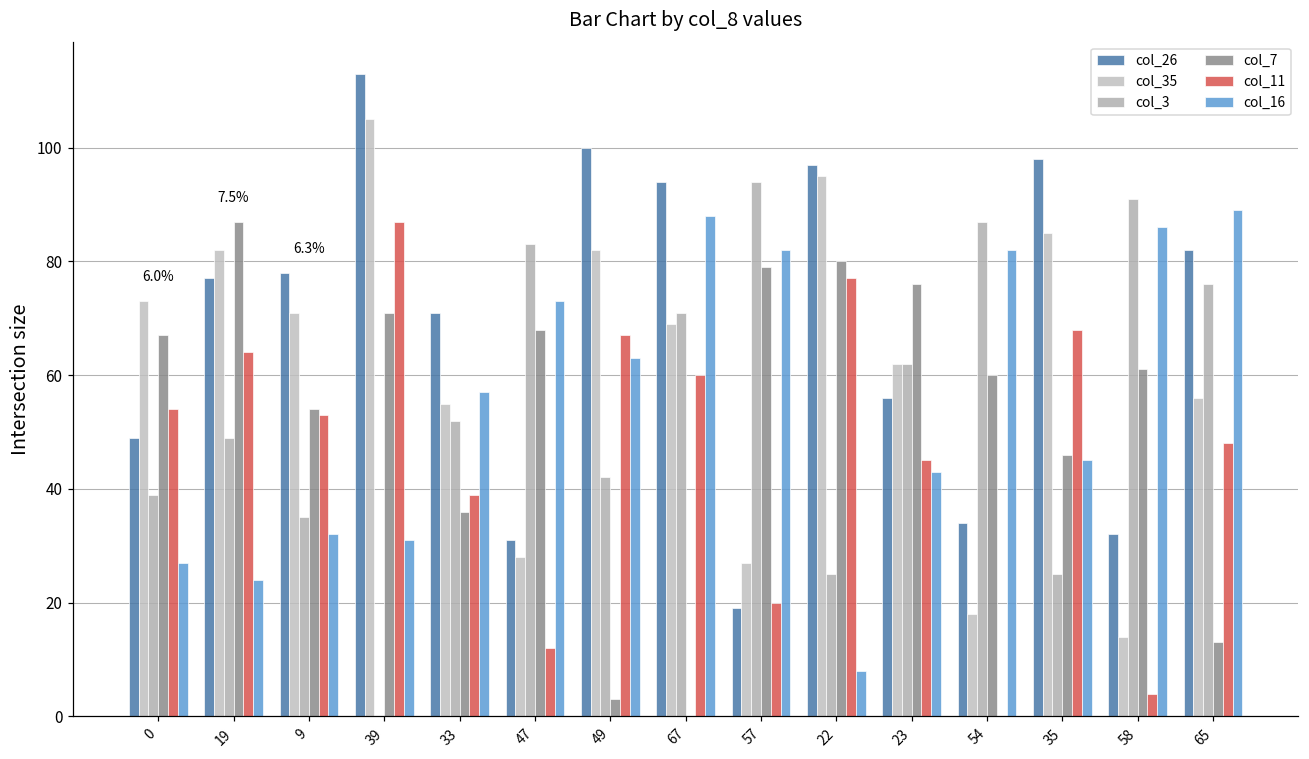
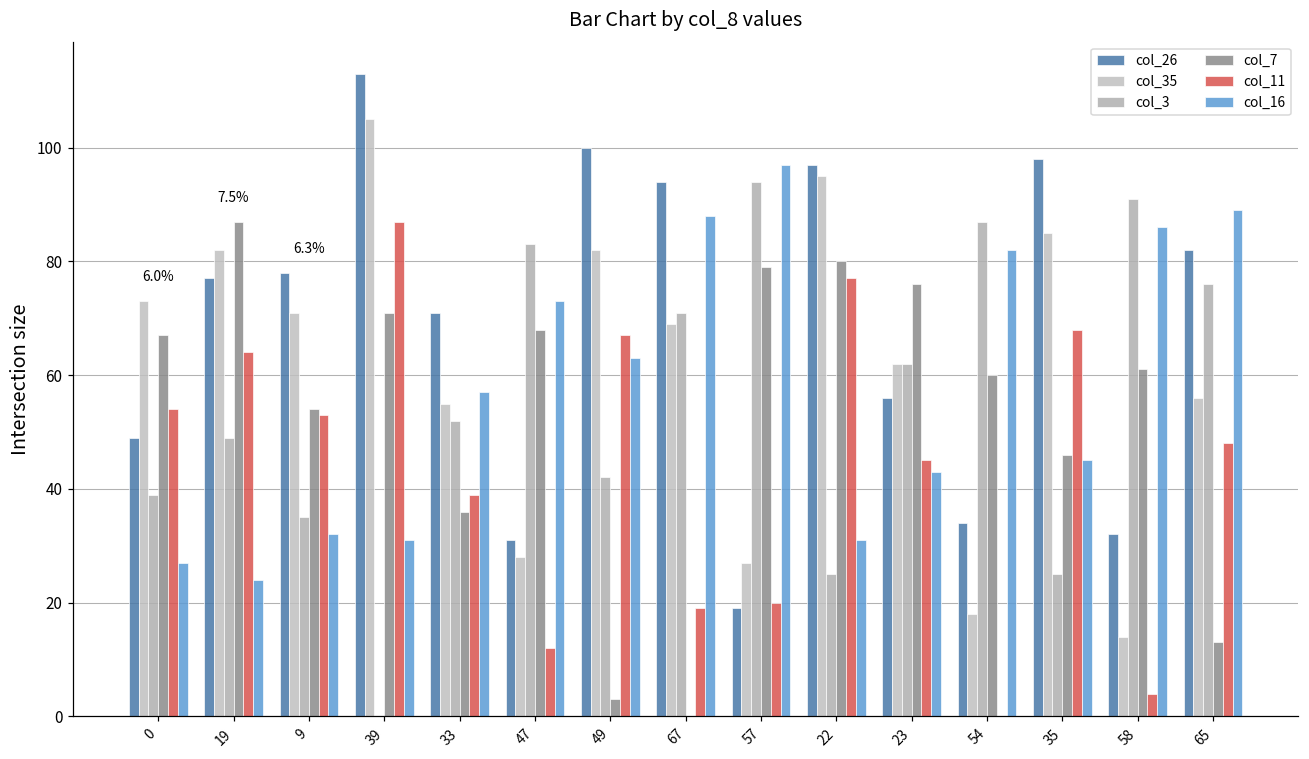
col_11, 67: 60 -> 19
col_16, 57: 82 -> 97
col_16, 22: 8 -> 31
